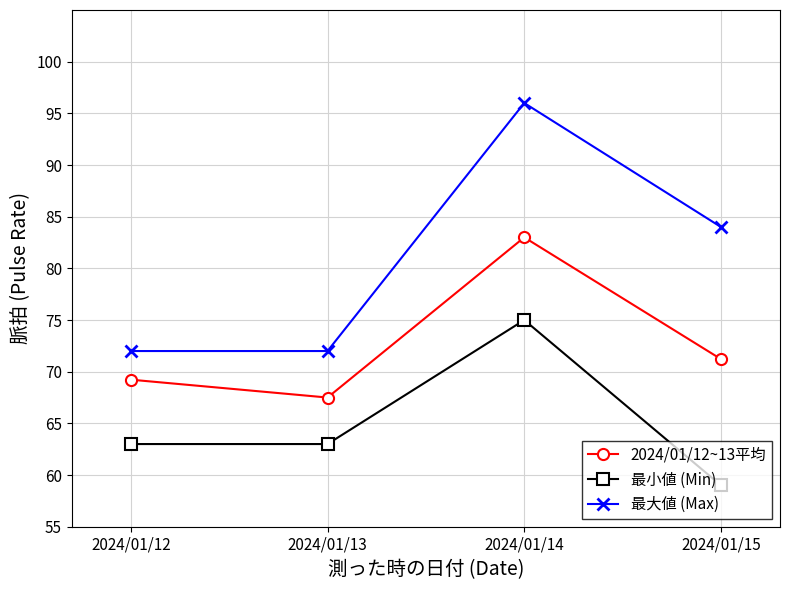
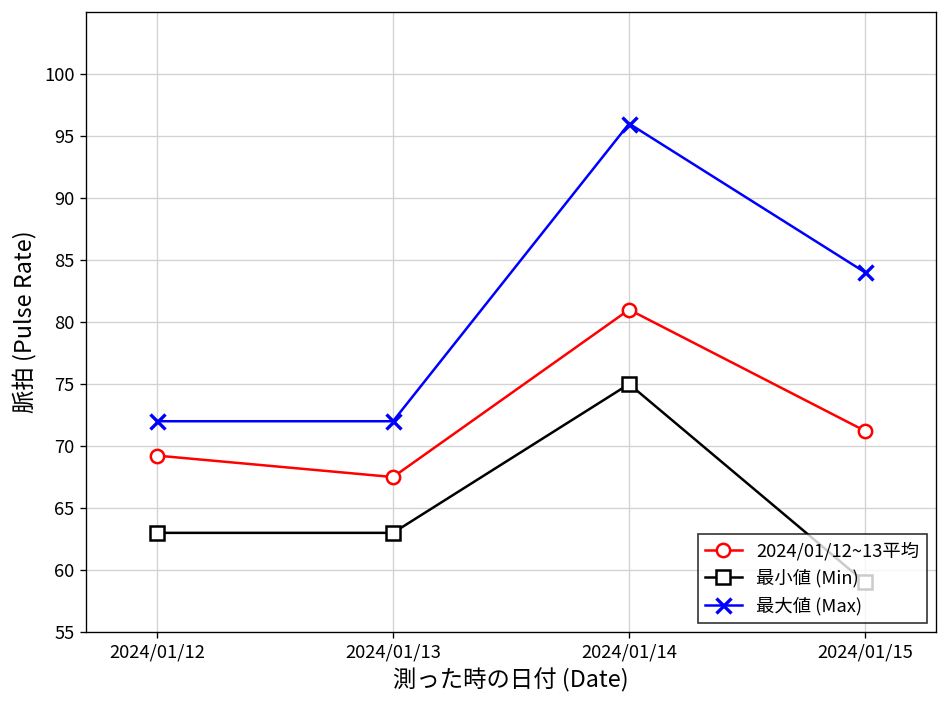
2024/01/12~13平均, 2024/01/14: 83 -> 81
